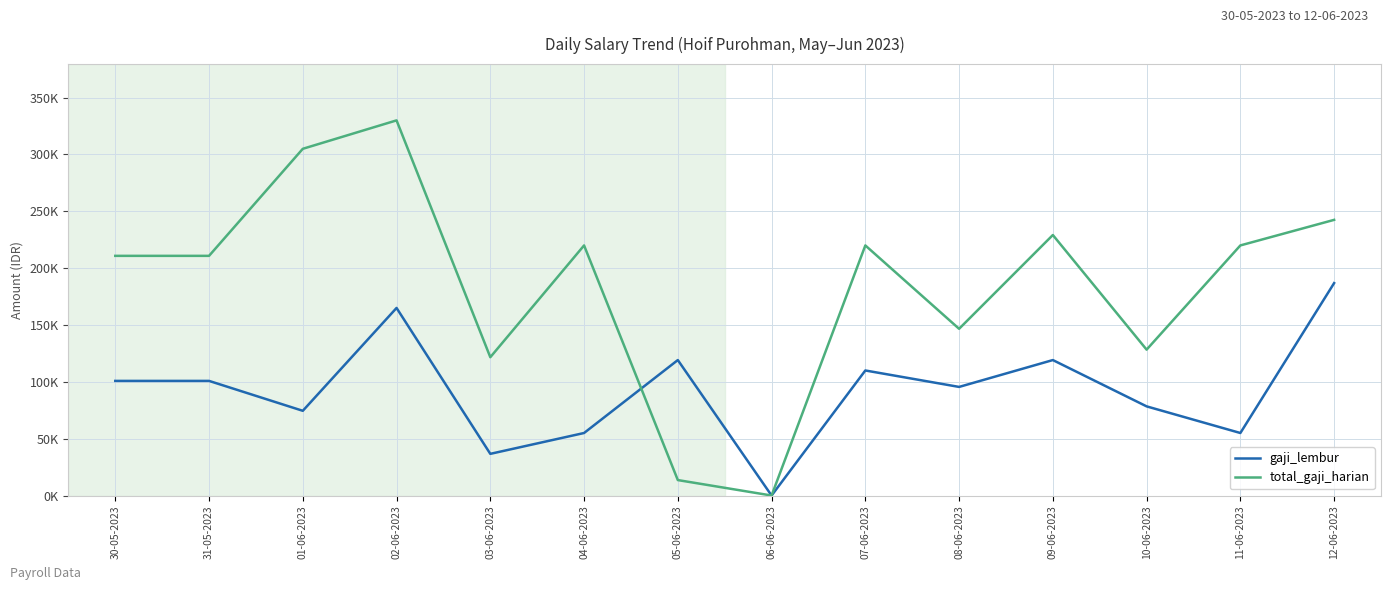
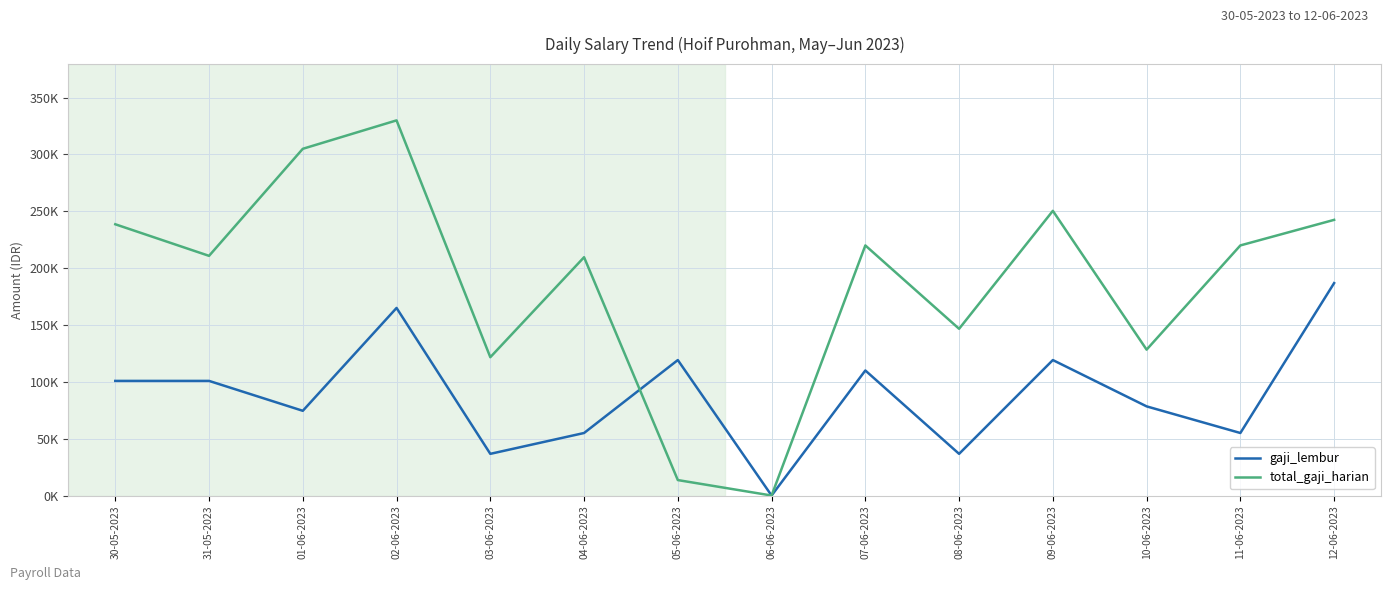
total_gaji_harian, 30-05-2023: 211000 -> 239000
total_gaji_harian, 04-06-2023: 220000 -> 210000
gaji_lembur, 08-06-2023: 96000 -> 37000
total_gaji_harian, 09-06-2023: 229000 -> 250000
